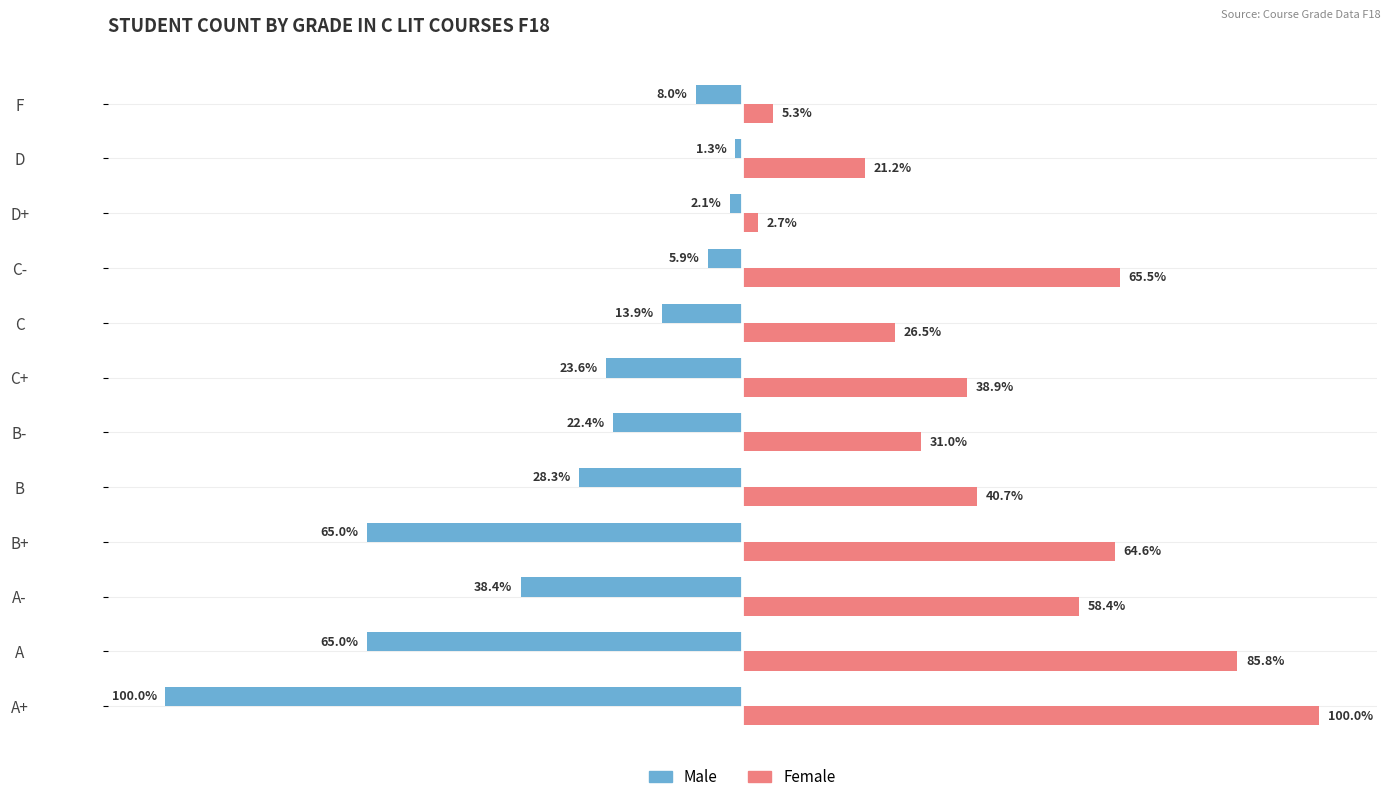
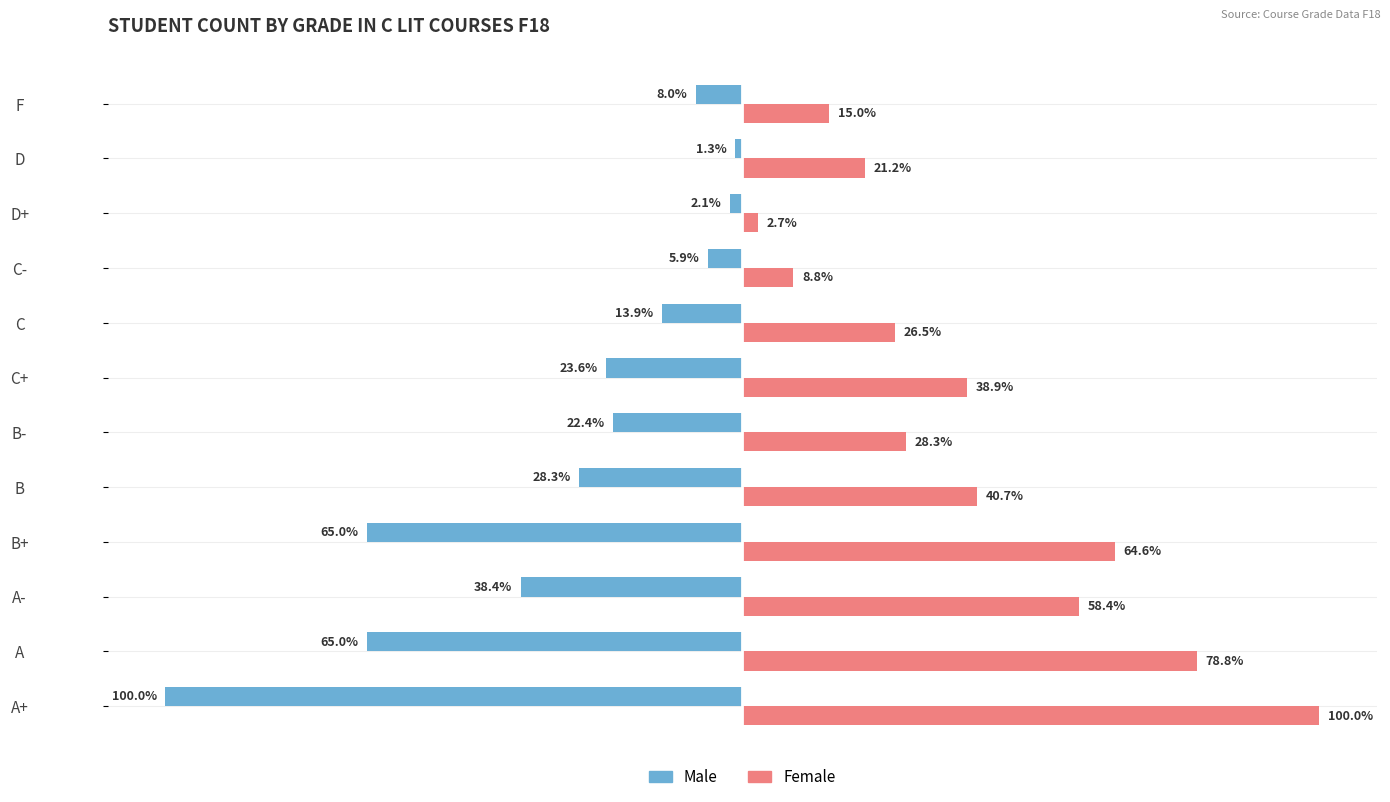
Female, F: 5.3% -> 15.0%
Female, C-: 65.5% -> 8.8%
Female, B-: 31.0% -> 28.3%
Female, A: 85.8% -> 78.8%
